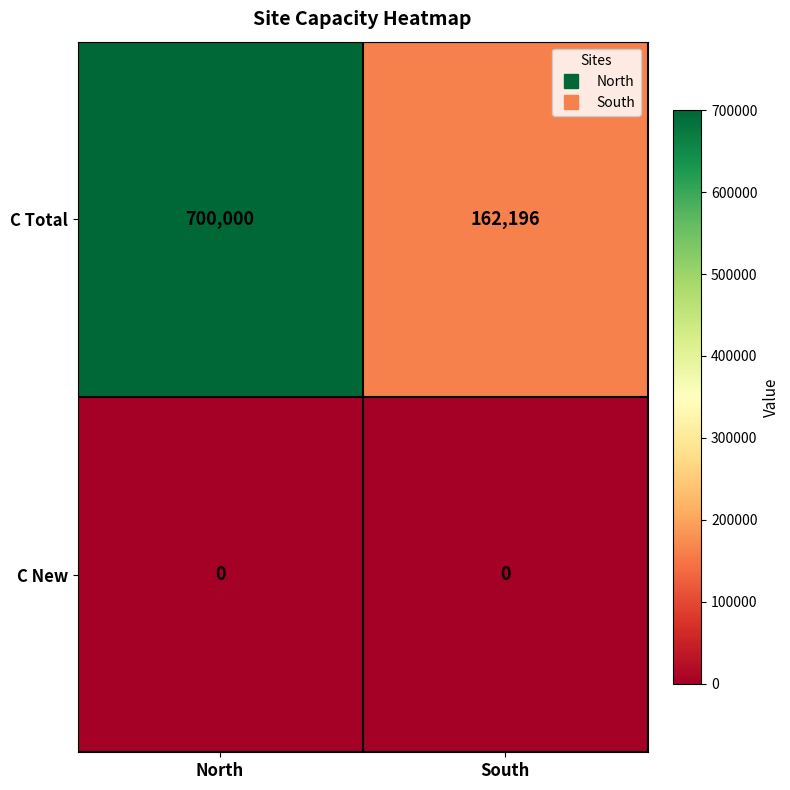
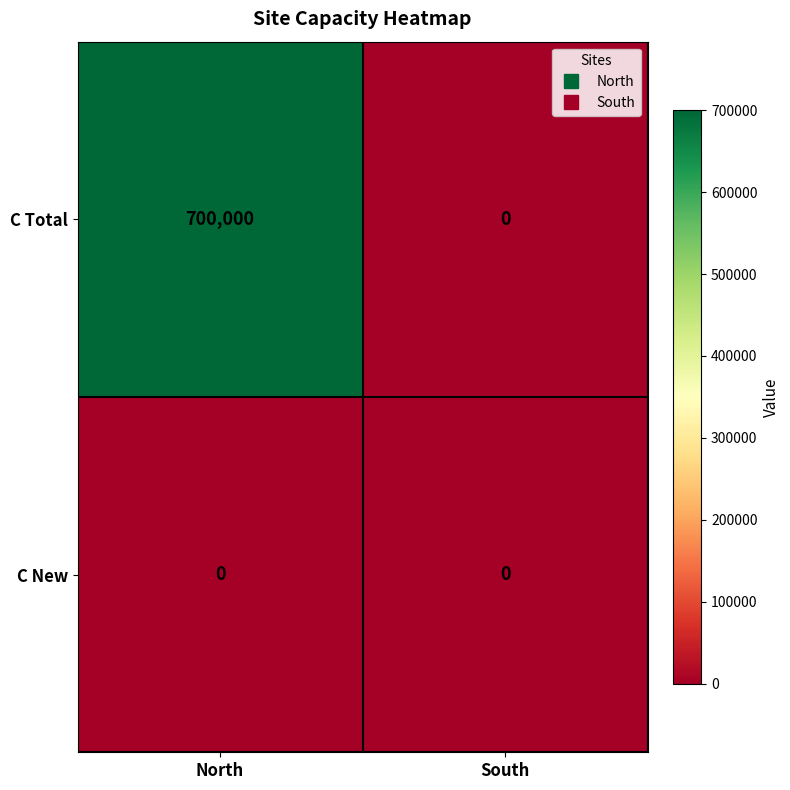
C Total, South: 162,196 -> 0
